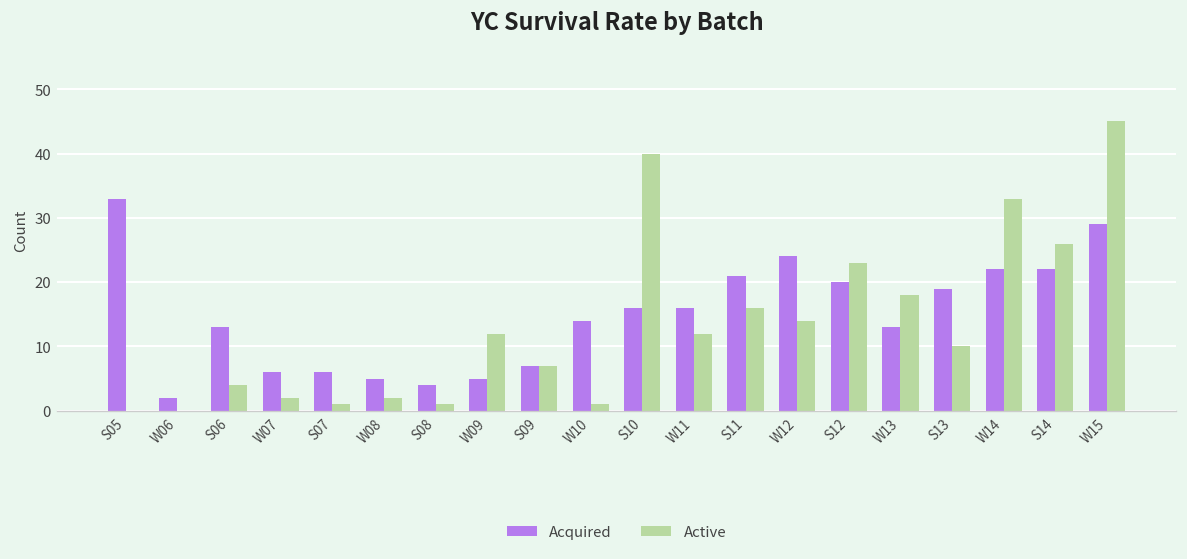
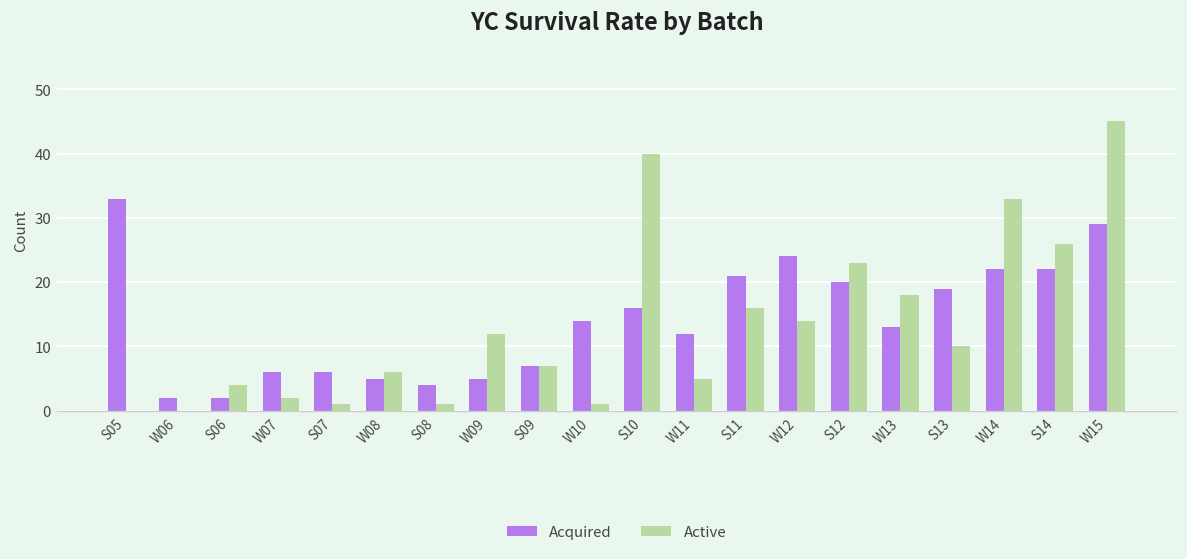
Acquired, S06: 13 -> 2
Active, W08: 2 -> 6
Acquired, W11: 16 -> 12
Active, W11: 12 -> 5
